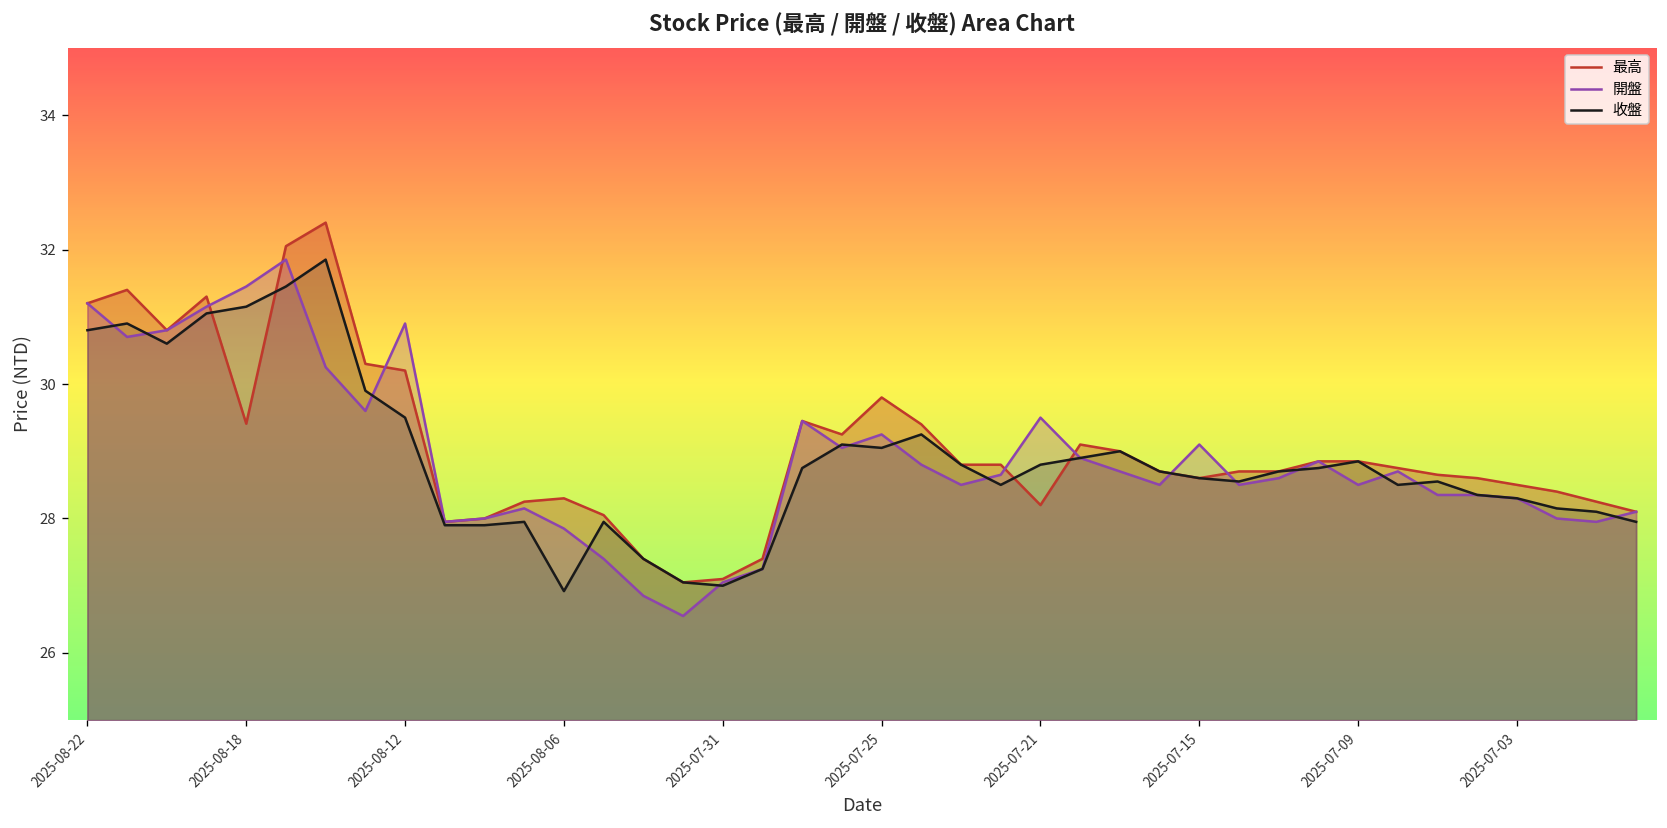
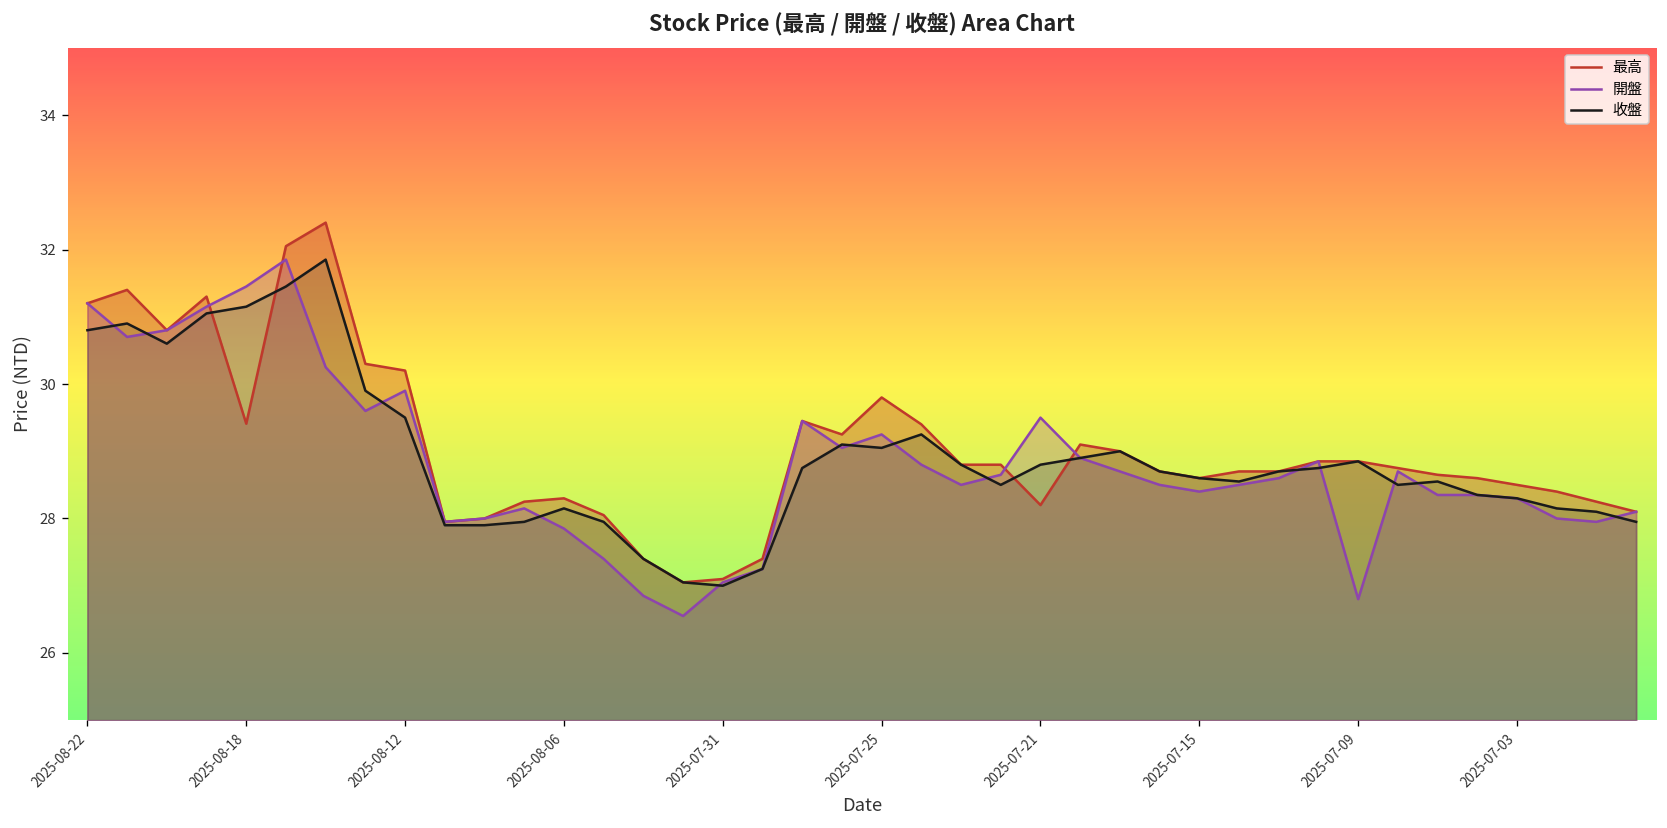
開盤, 2025-08-12: 30.9 -> 29.9
收盤, 2025-08-06: 26.9 -> 28.2
開盤, 2025-07-15: 29.1 -> 28.4
開盤, 2025-07-09: 28.5 -> 26.8
